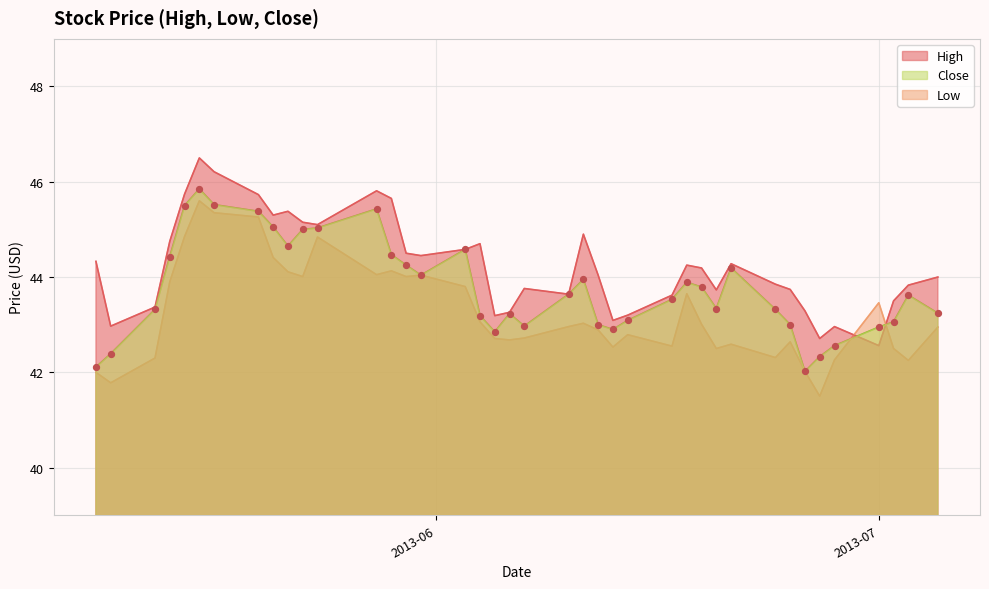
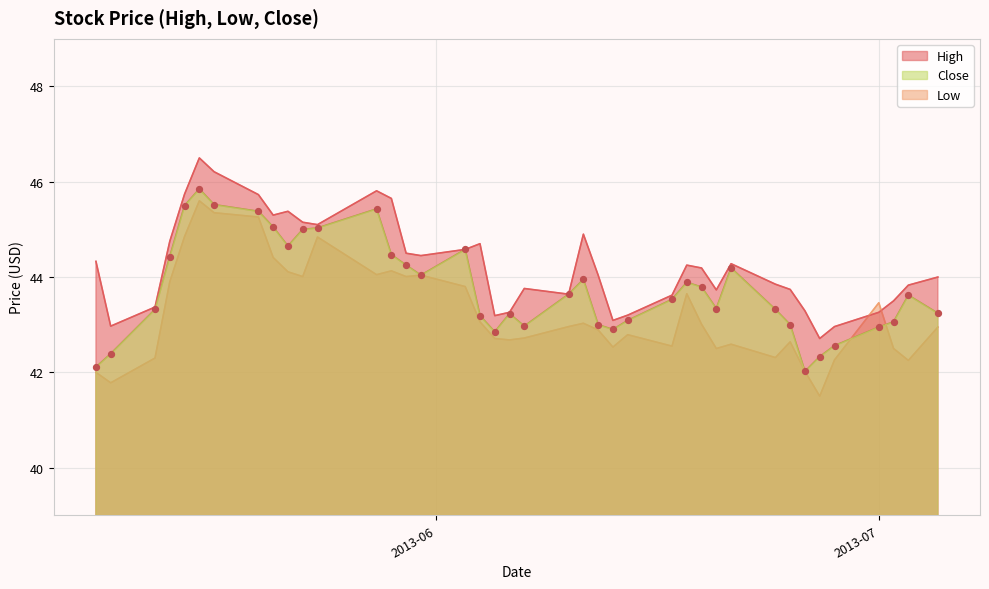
High, 2013-07: 42.6 -> 43.3
